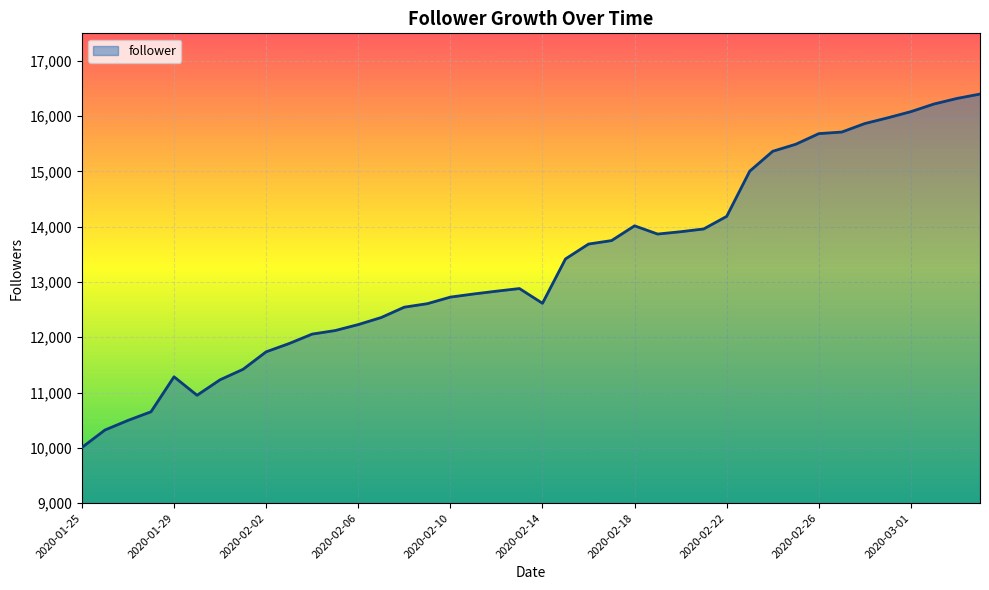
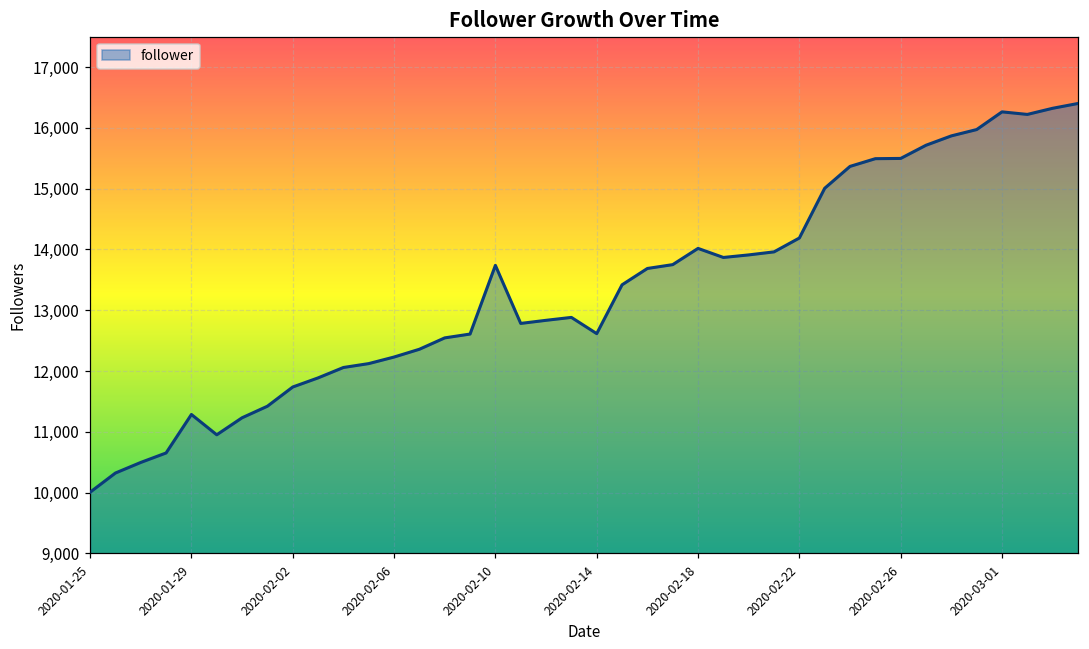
2020-02-10: 12,700 -> 13,700
2020-02-26: 15,700 -> 15,500
2020-03-01: 16,100 -> 16,300
